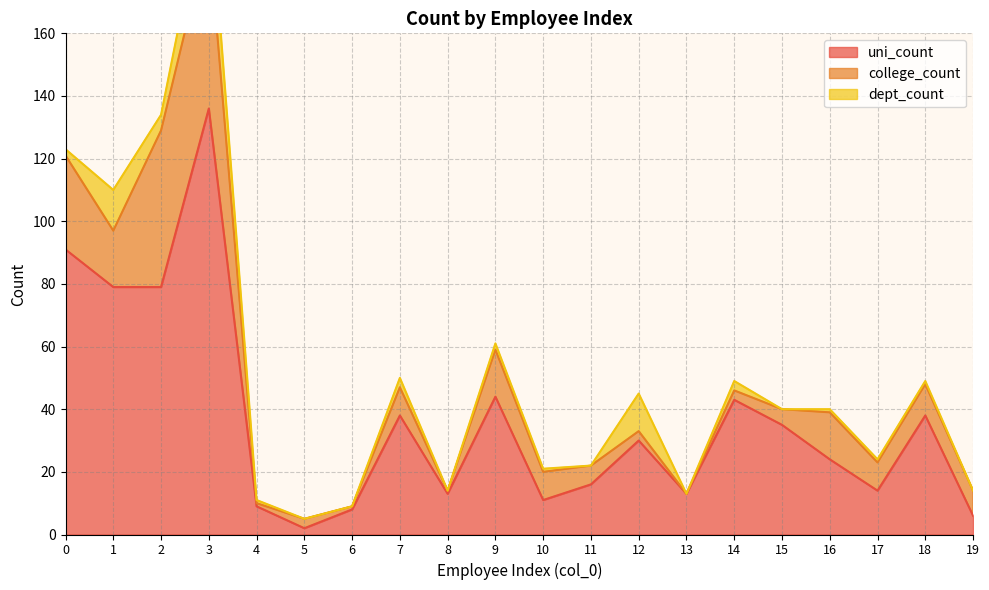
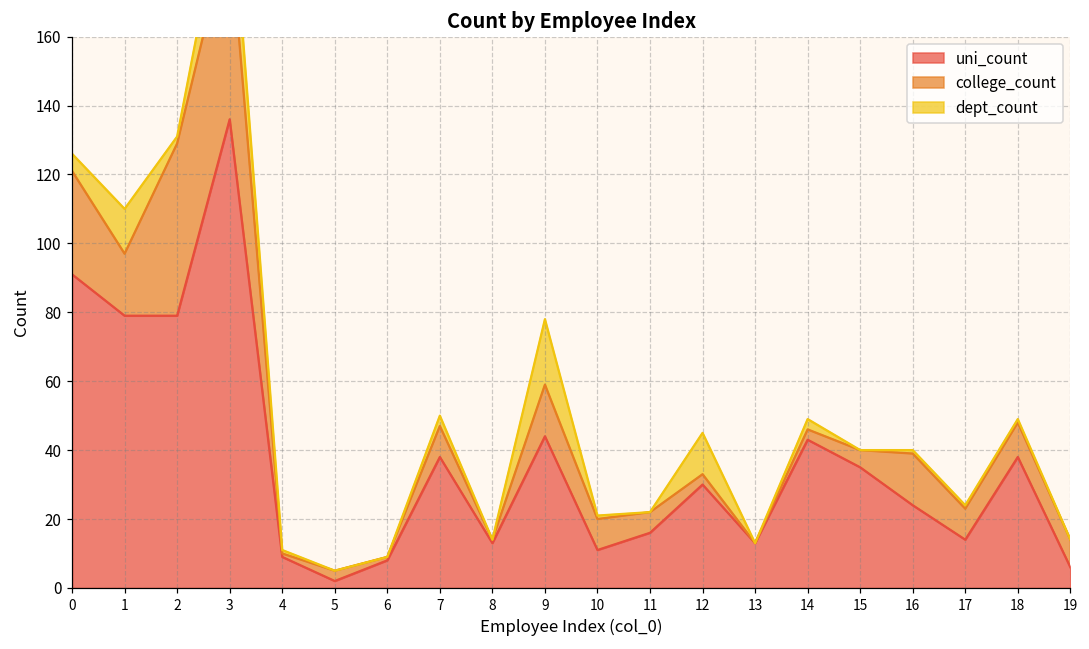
dept_count, 0: 2 -> 5
dept_count, 2: 5 -> 2
dept_count, 9: 2 -> 19
